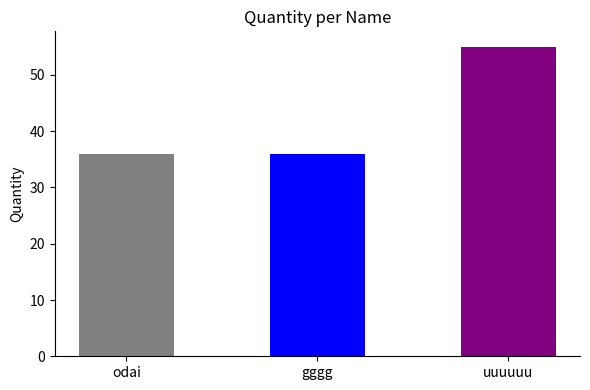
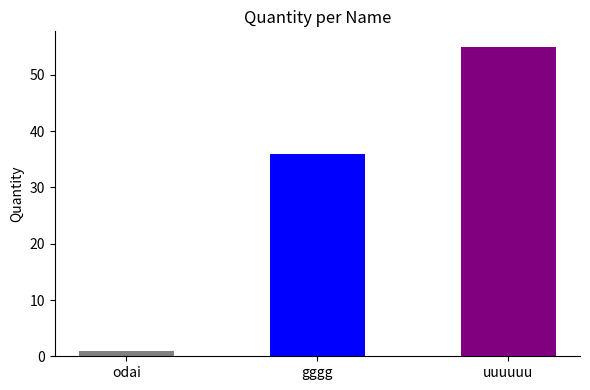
odai: 36 -> 1
